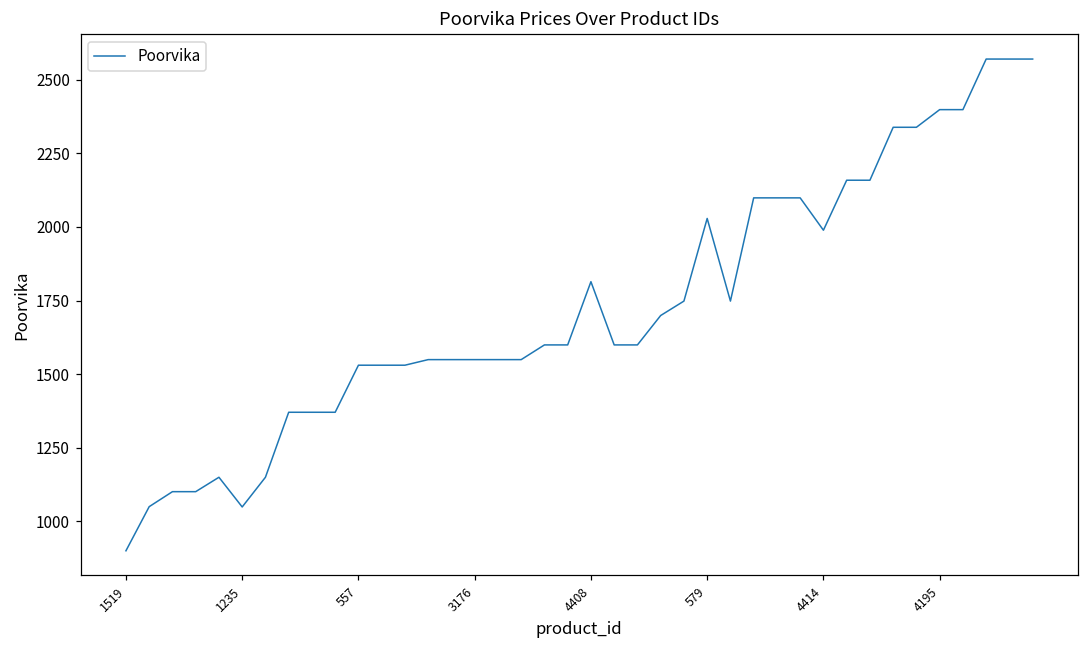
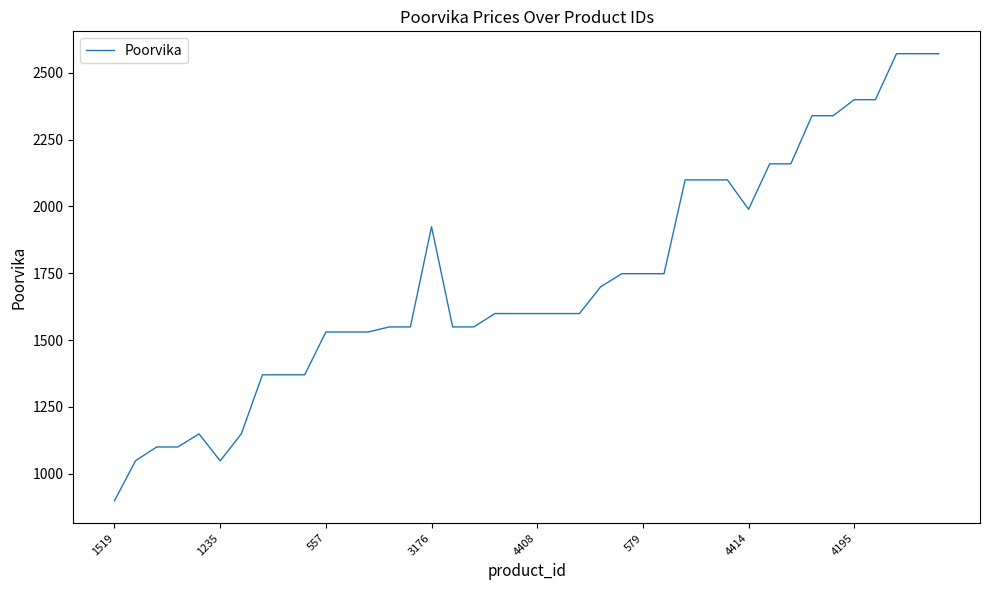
3176: 1550 -> 1920
4408: 1810 -> 1600
579: 2030 -> 1750
